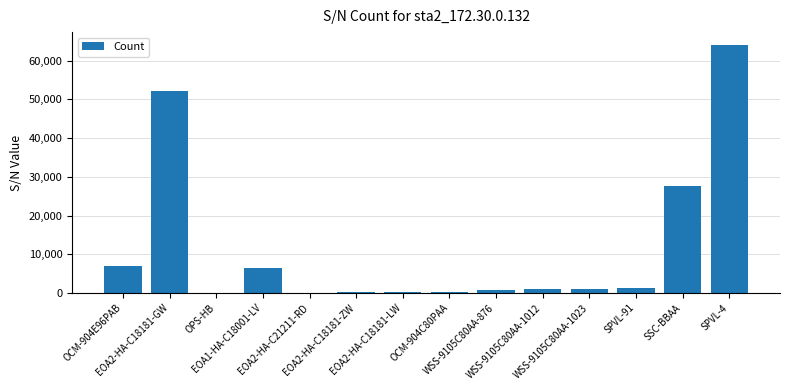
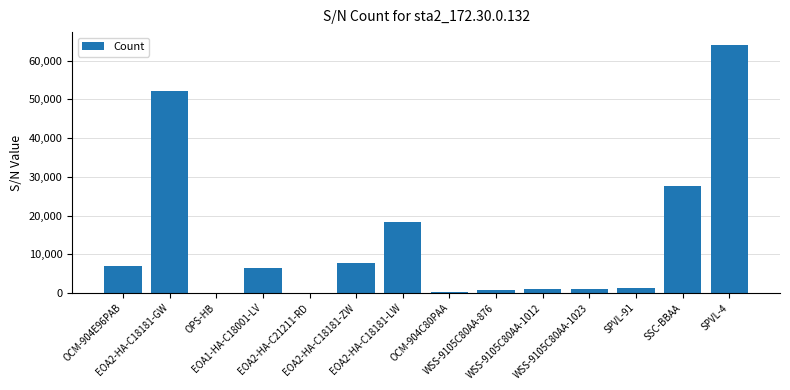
EOA2-HA-C18181-ZW: 0 -> 8,000
EOA2-HA-C18181-LW: 0 -> 18,000
